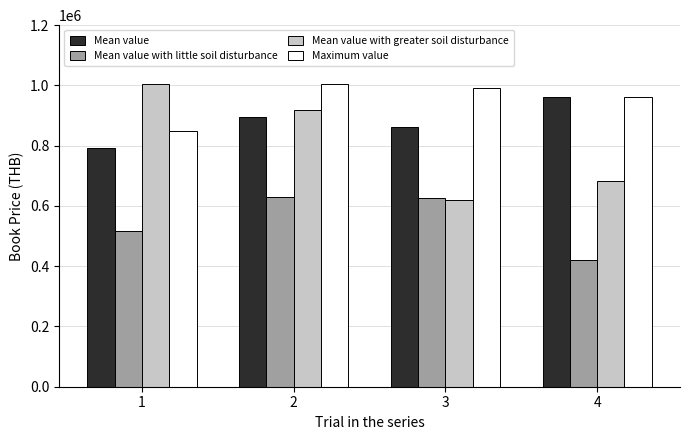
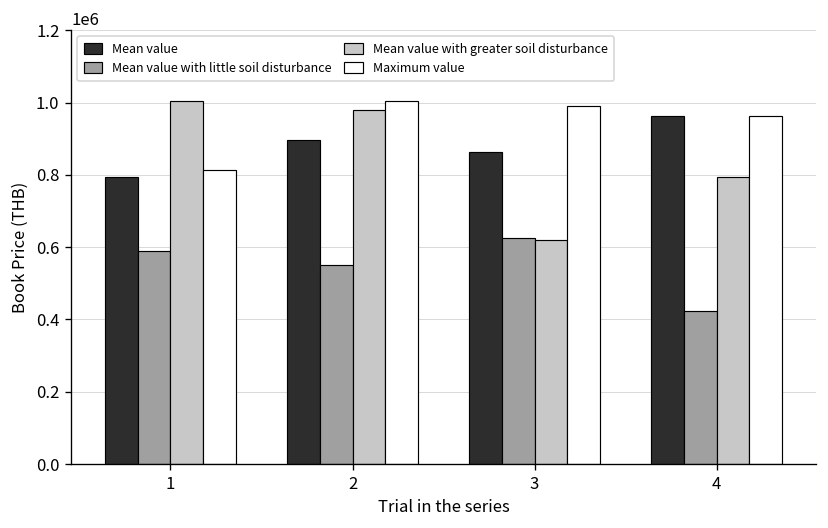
Mean value with little soil disturbance, 1: 520000 -> 590000
Maximum value, 1: 850000 -> 810000
Mean value with little soil disturbance, 2: 630000 -> 550000
Mean value with greater soil disturbance, 2: 920000 -> 980000
Mean value with greater soil disturbance, 4: 680000 -> 790000
